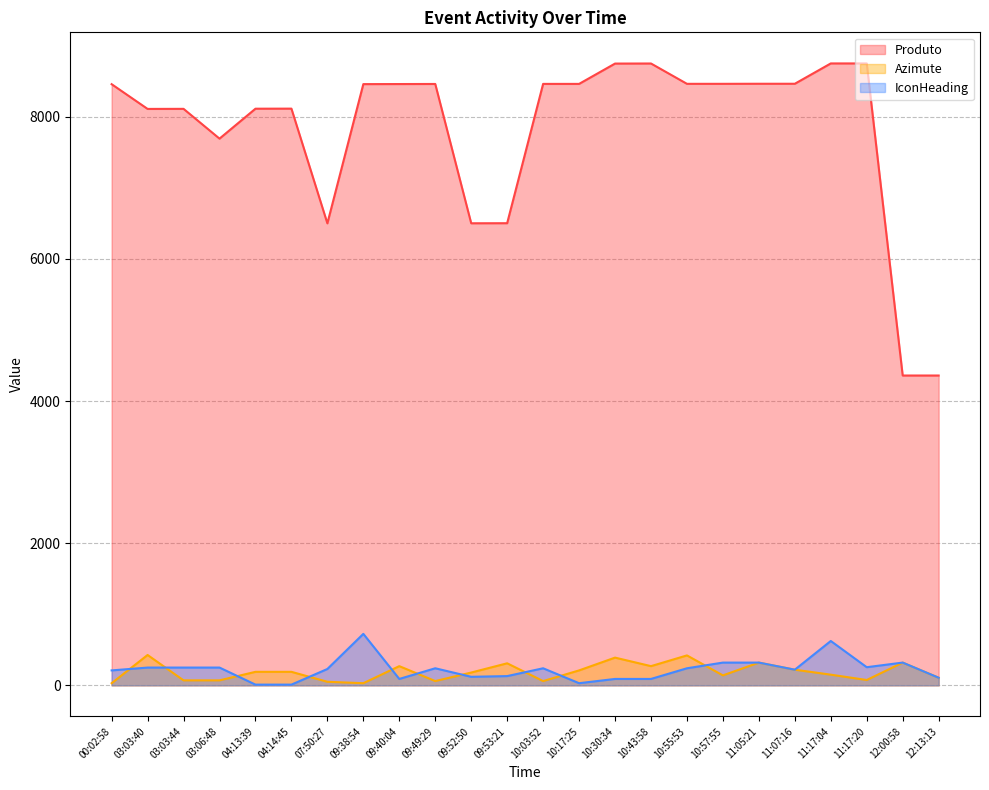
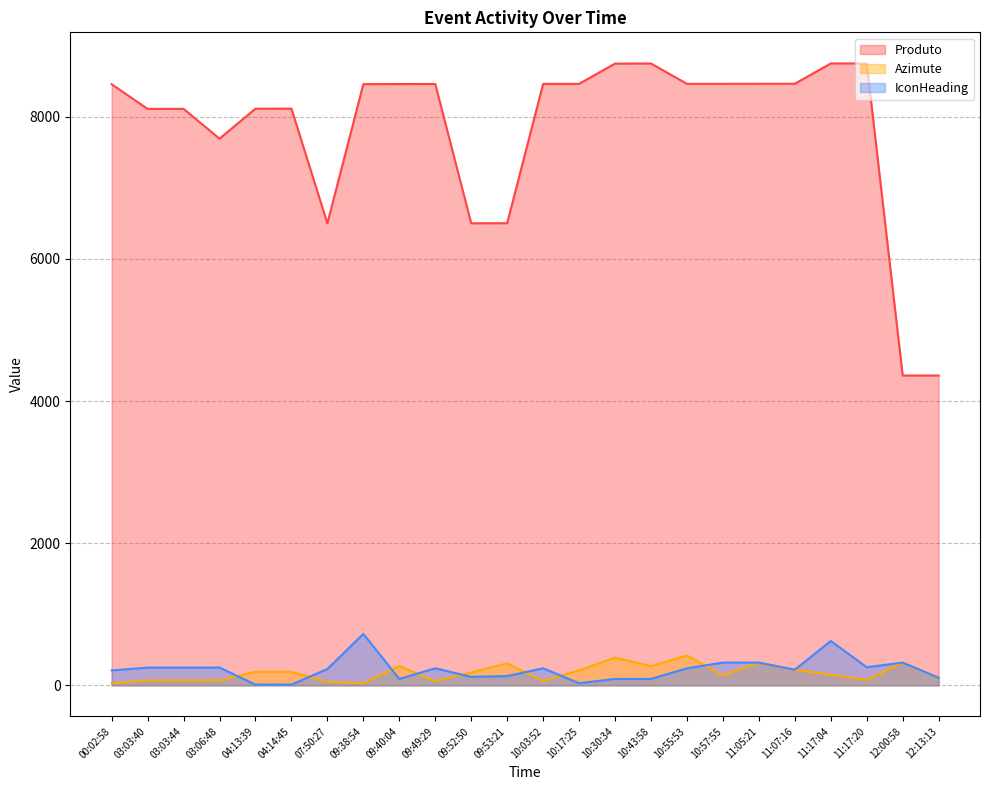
Azimute, 03:03:40: 400 -> 100
